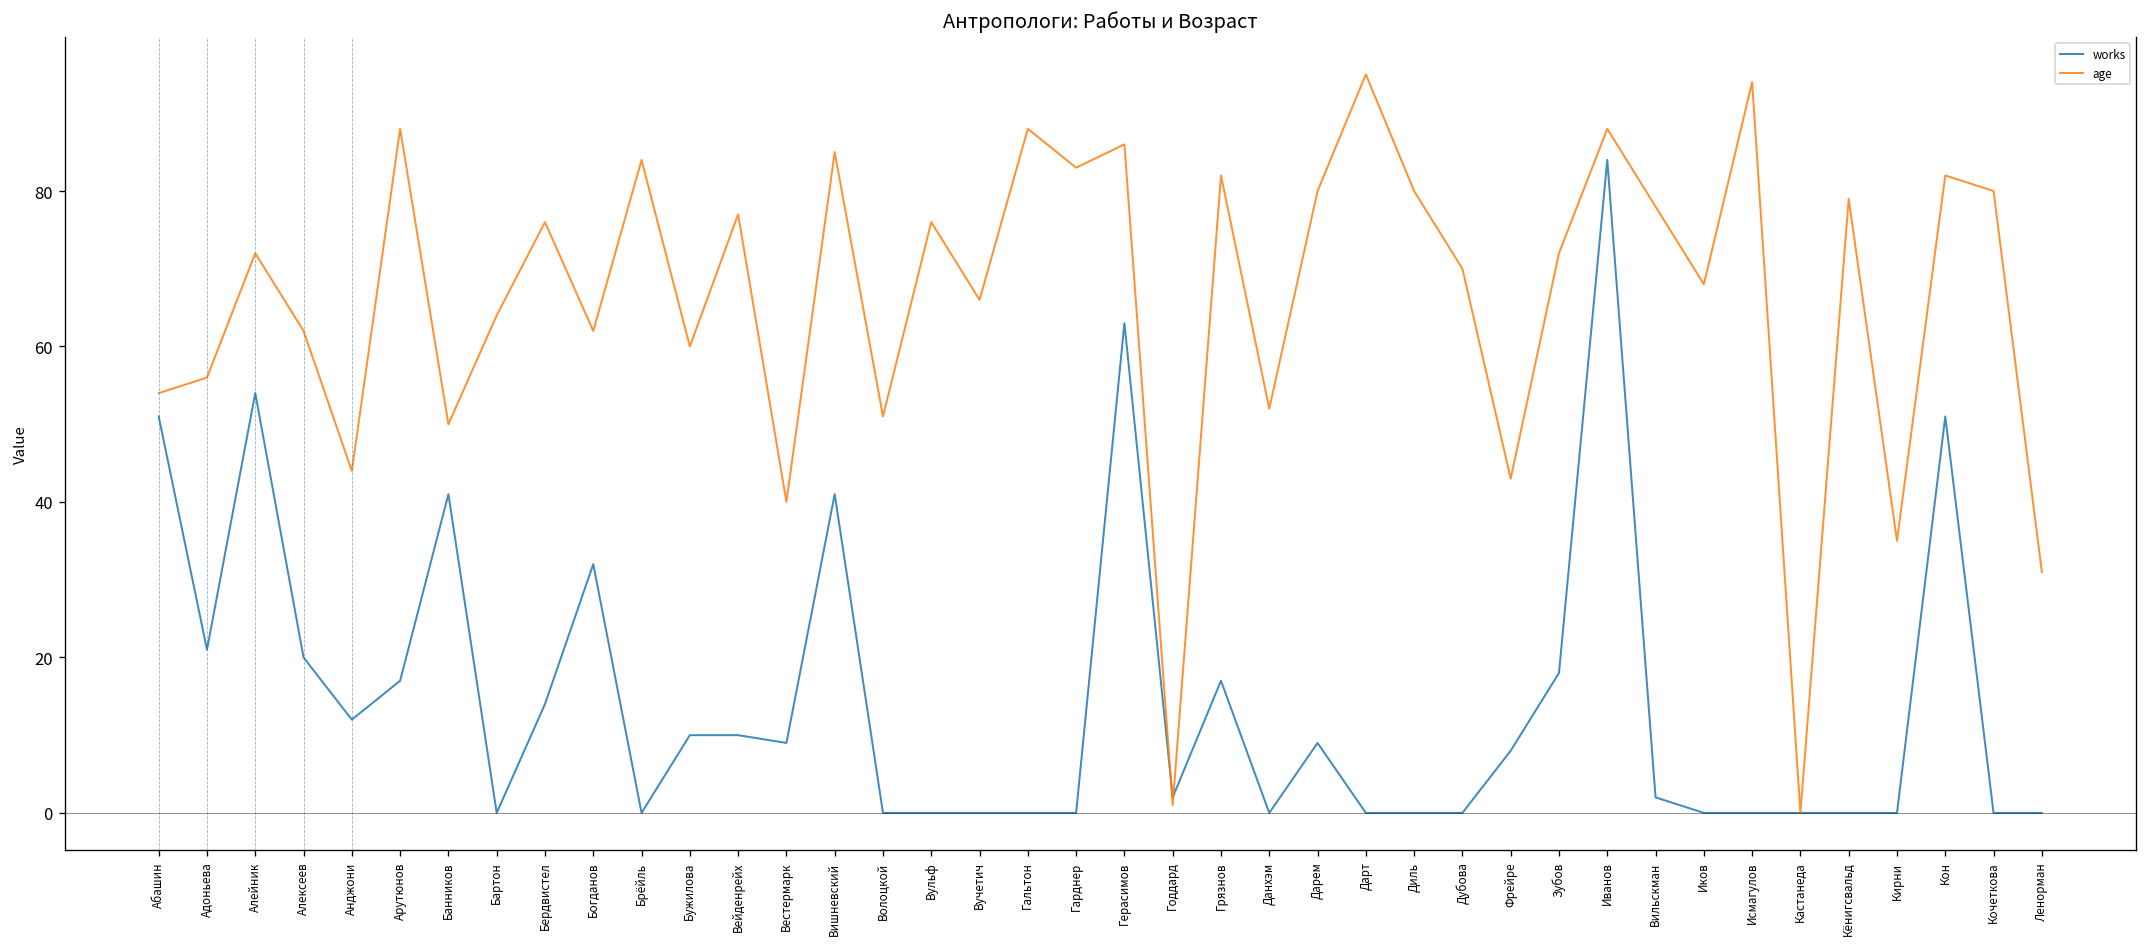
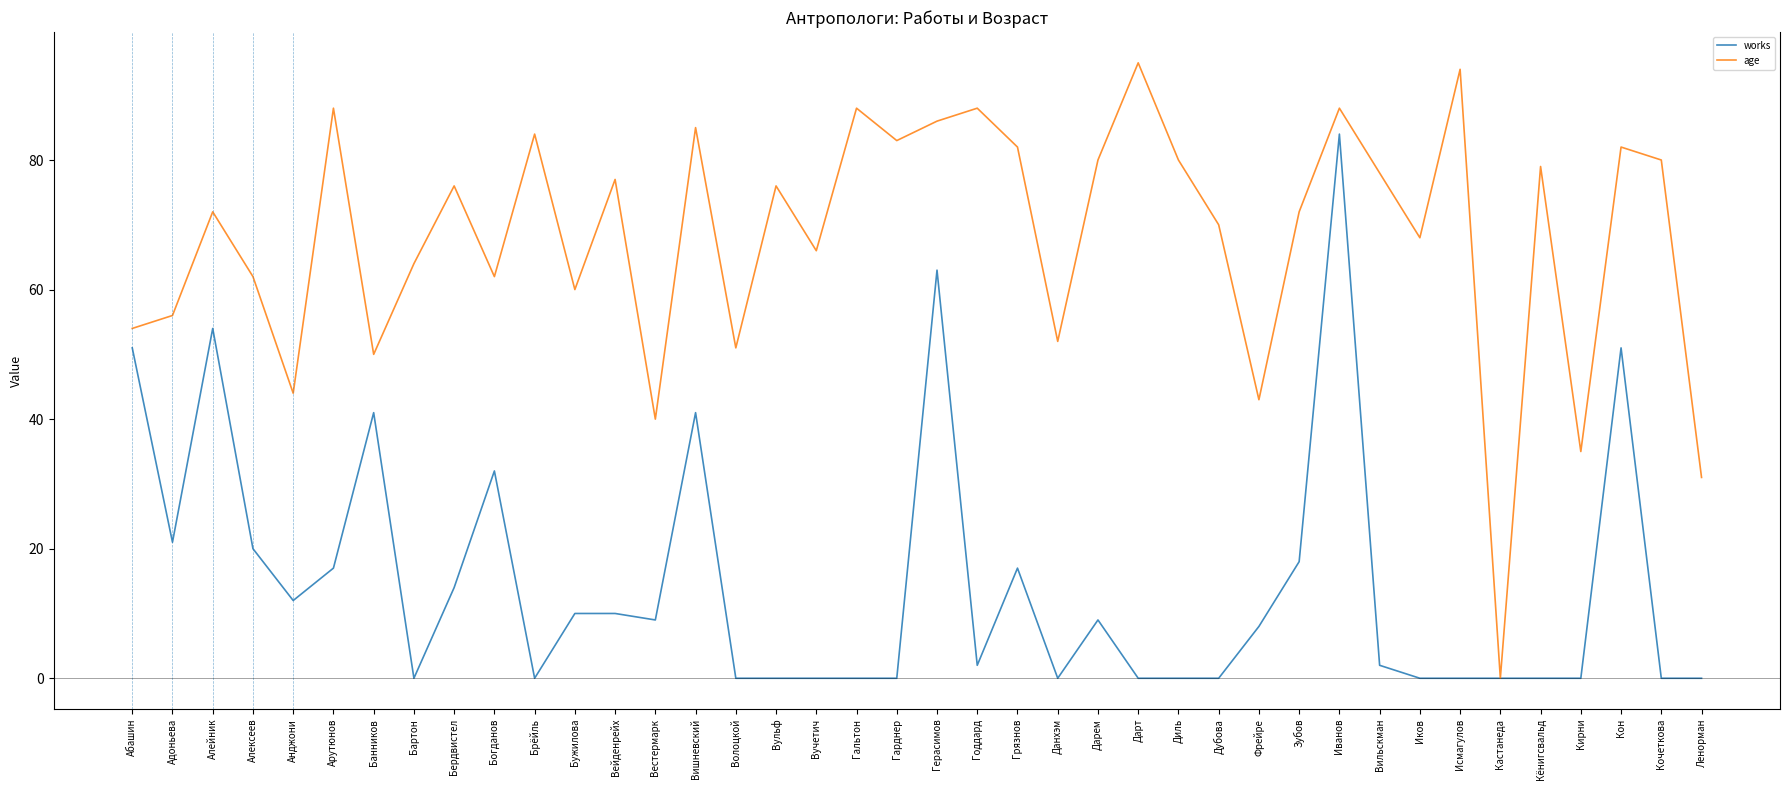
age, Годдард: 1 -> 88
